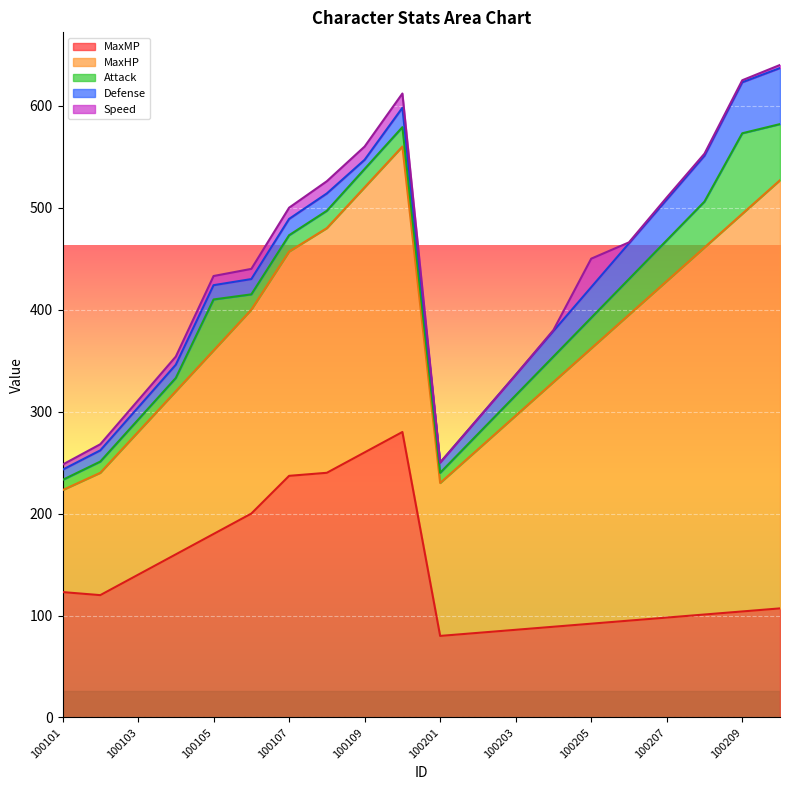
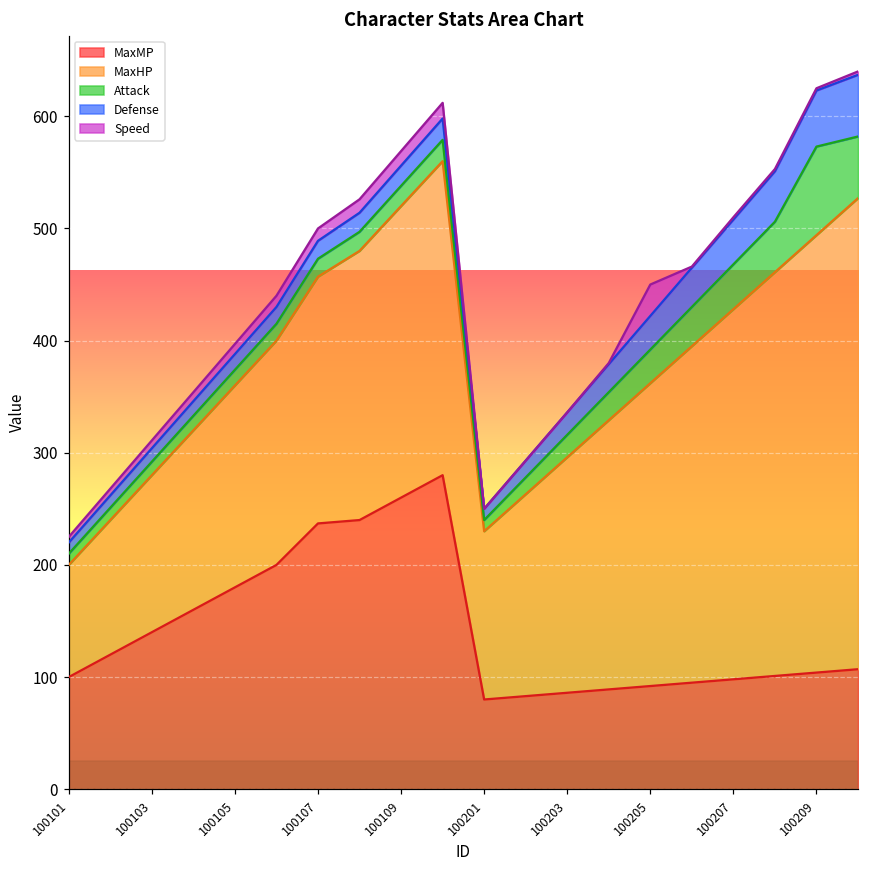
MaxMP, 100101: 123 -> 100
Attack, 100105: 50 -> 14
Defense, 100109: 9 -> 18
